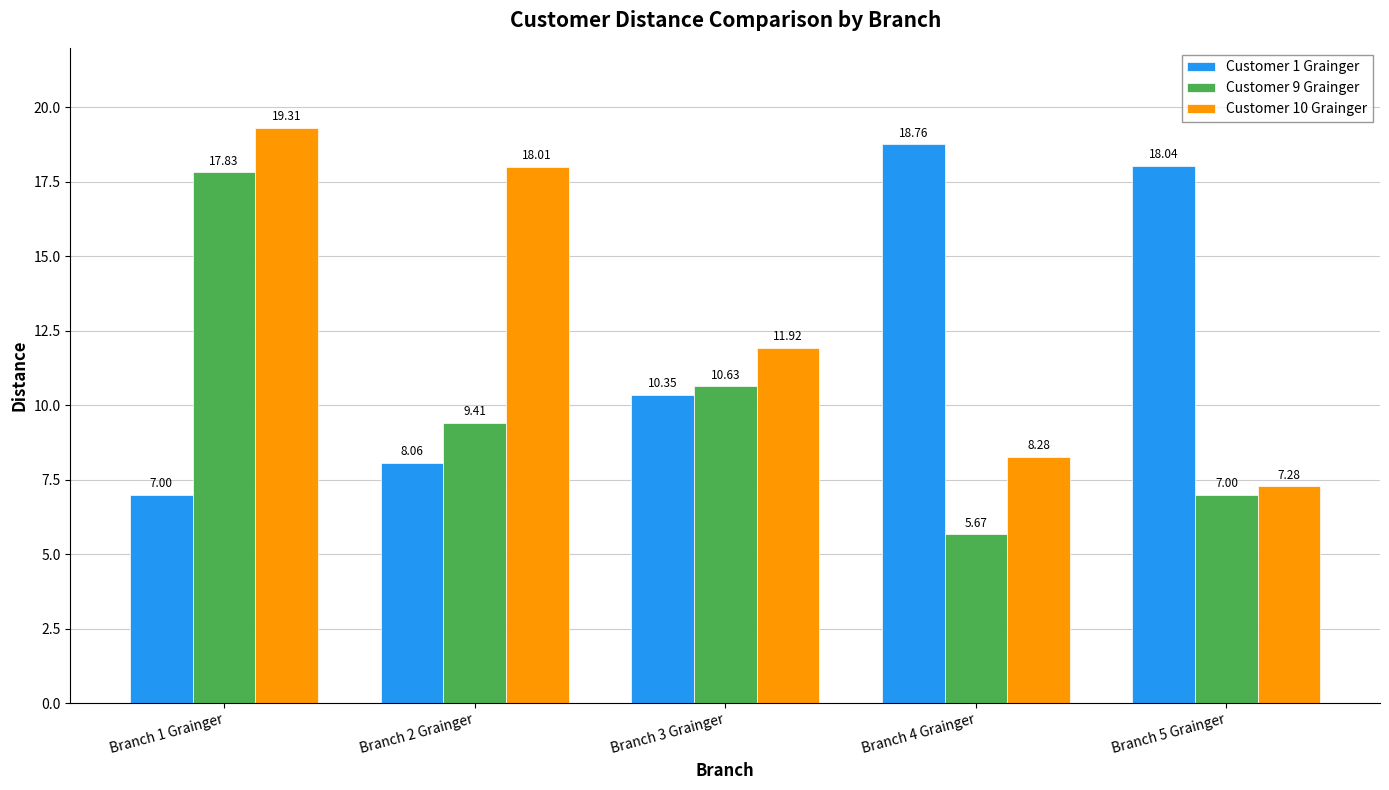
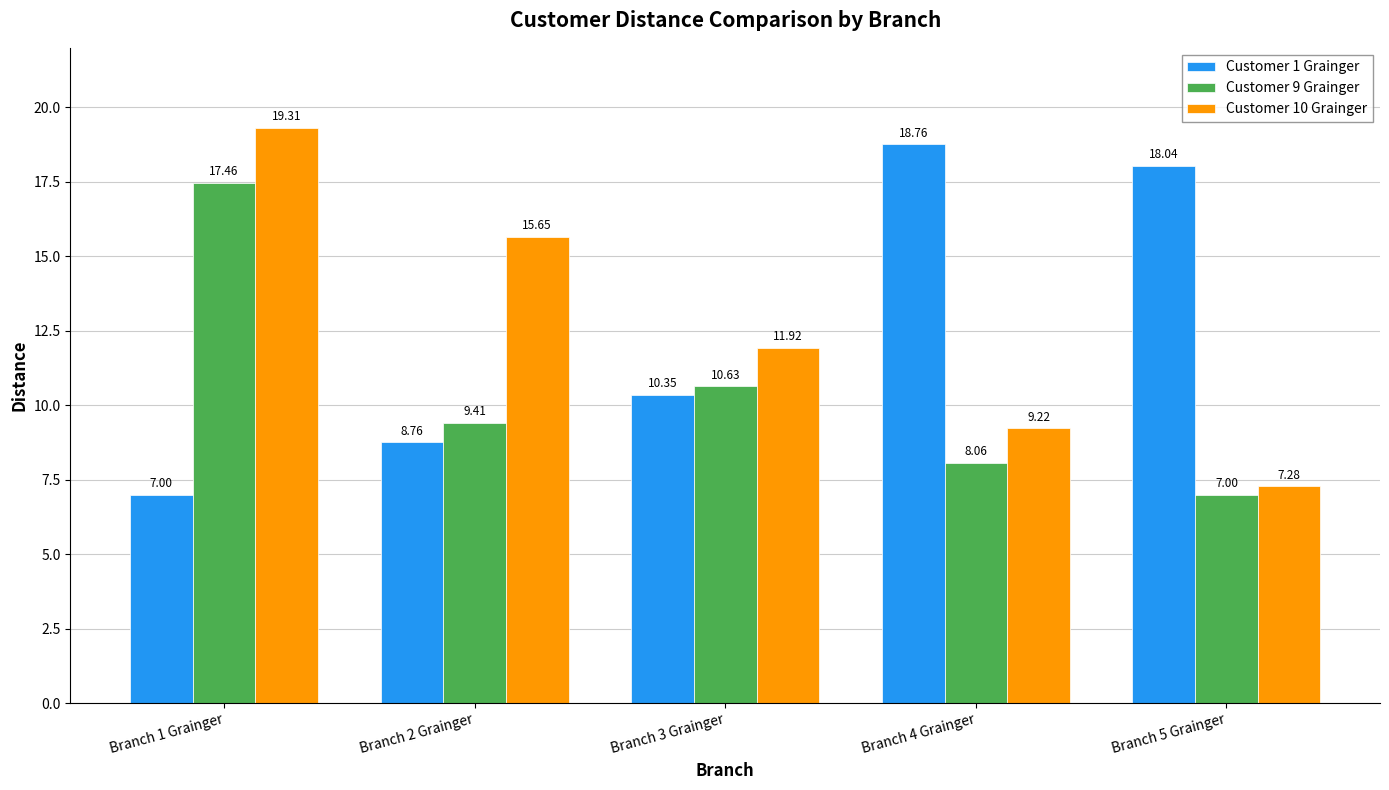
Customer 9 Grainger, Branch 1 Grainger: 17.83 -> 17.46
Customer 1 Grainger, Branch 2 Grainger: 8.06 -> 8.76
Customer 10 Grainger, Branch 2 Grainger: 18.01 -> 15.65
Customer 9 Grainger, Branch 4 Grainger: 5.67 -> 8.06
Customer 10 Grainger, Branch 4 Grainger: 8.28 -> 9.22
